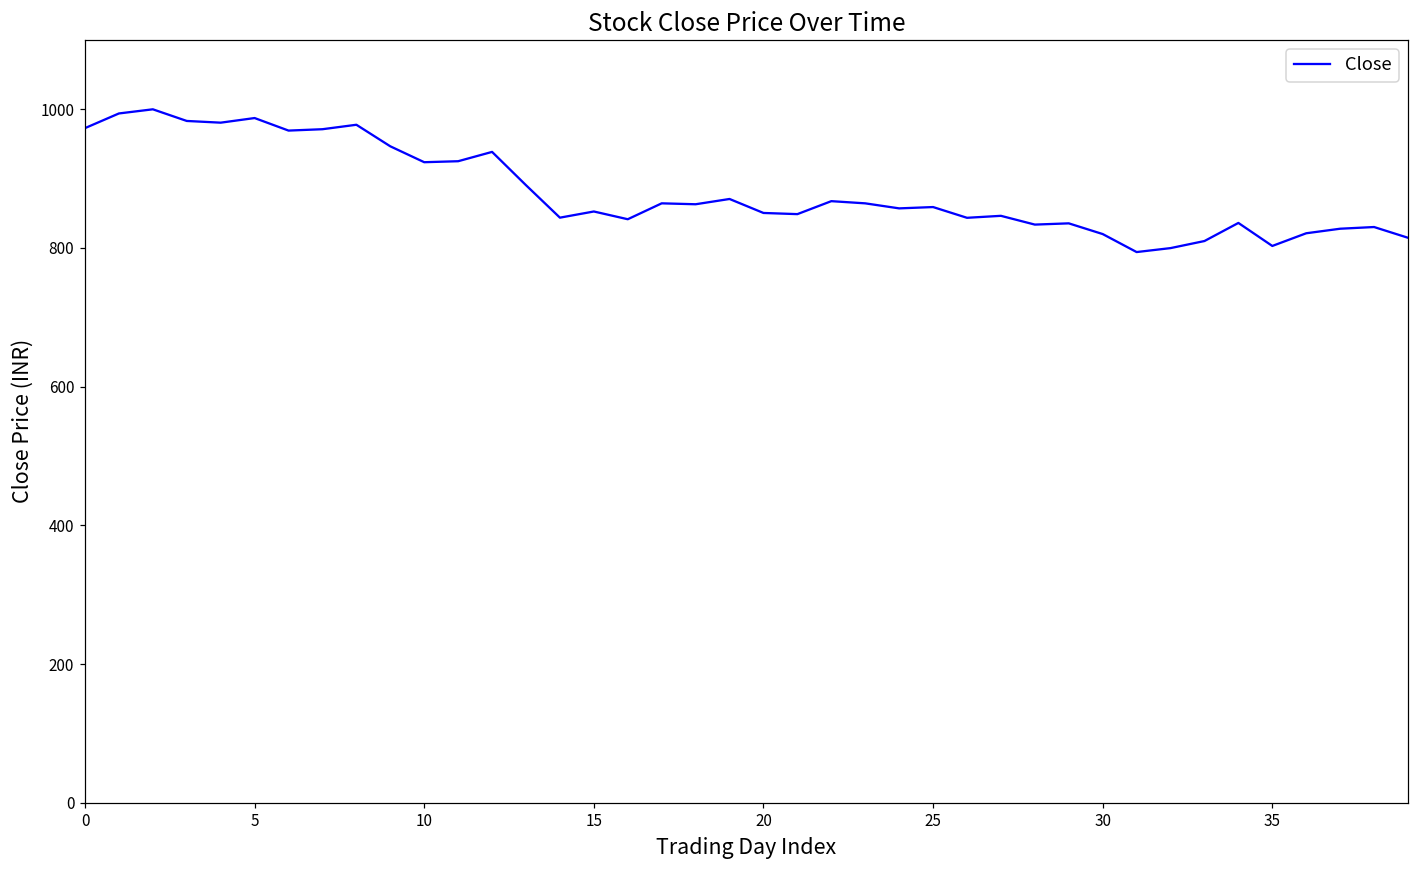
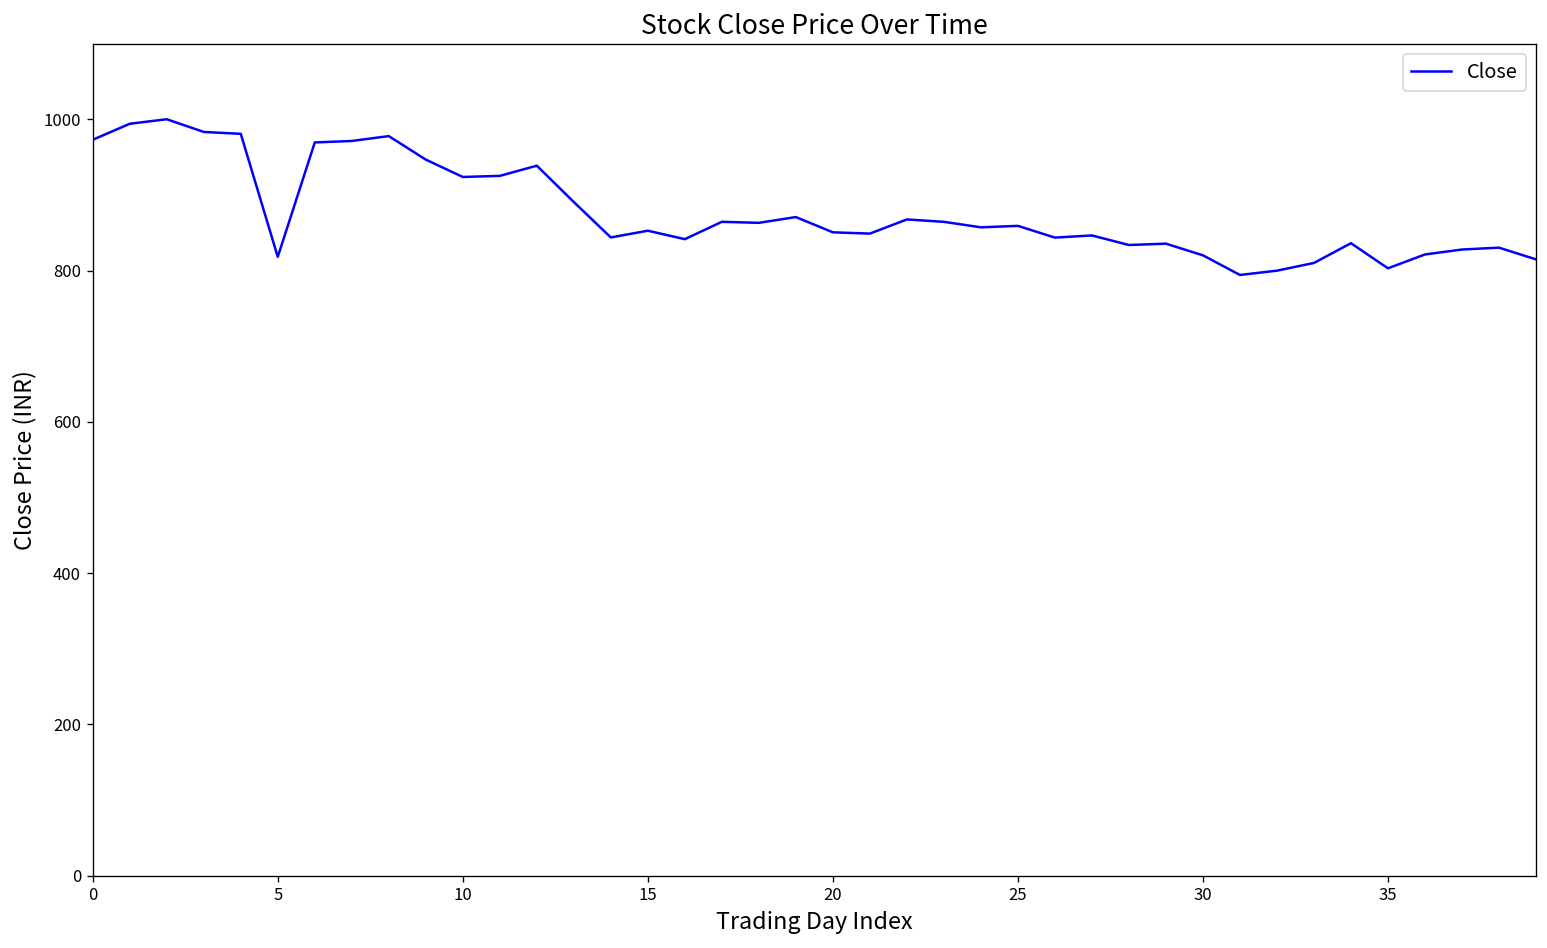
5: 990 -> 820
